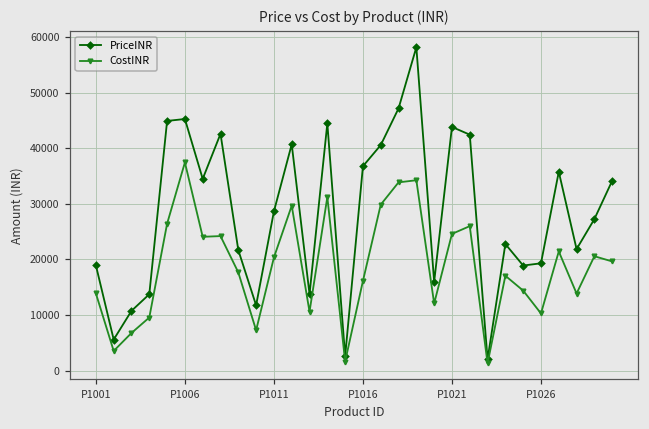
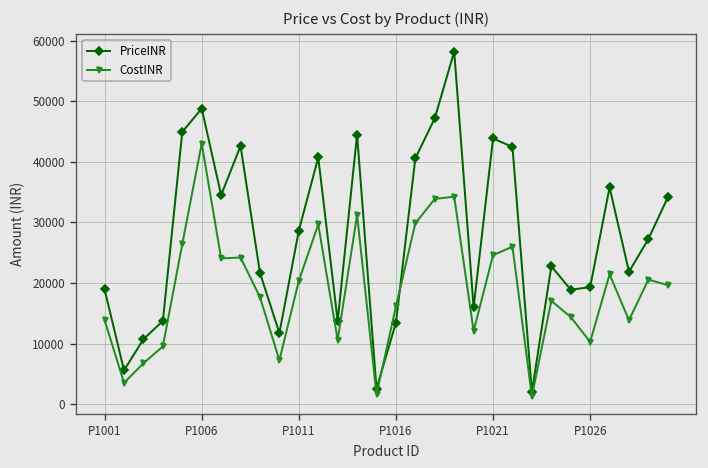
PriceINR, P1006: 45000 -> 49000
CostINR, P1006: 37000 -> 43000
PriceINR, P1016: 37000 -> 13000
